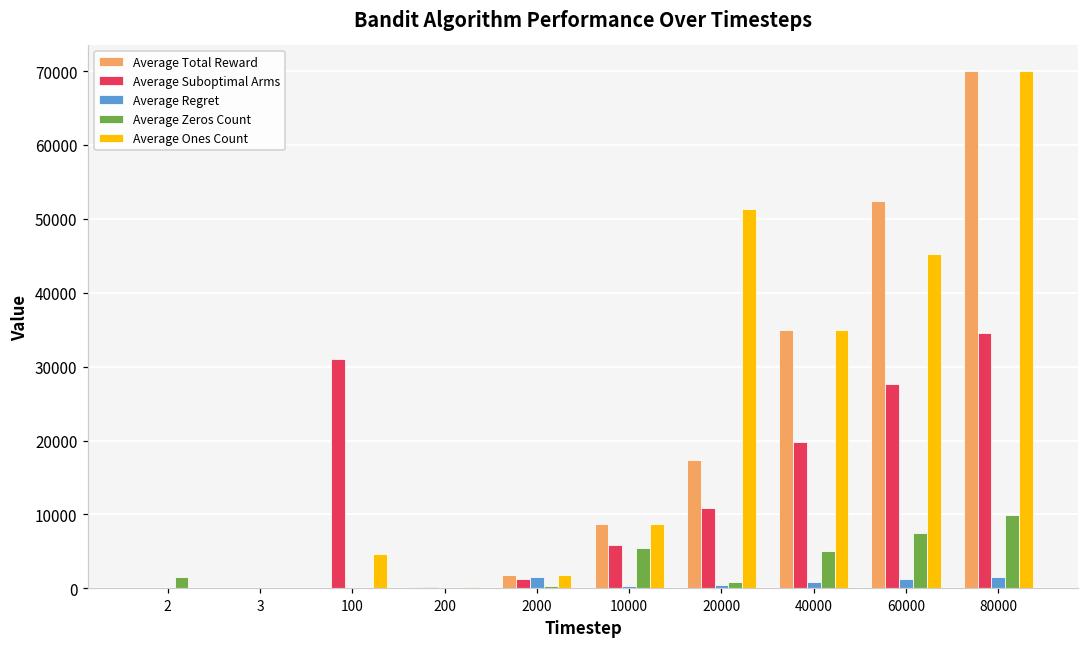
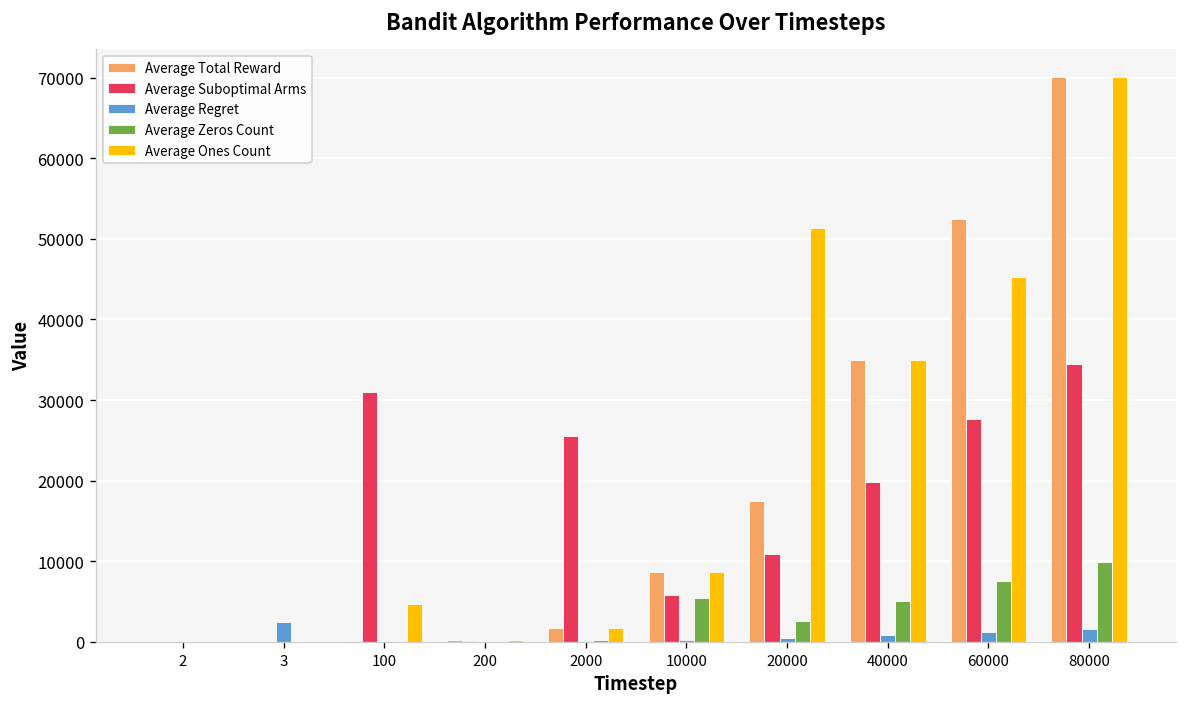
Average Zeros Count, 2: 2000 -> 0
Average Regret, 3: 0 -> 3000
Average Suboptimal Arms, 2000: 1000 -> 26000
Average Regret, 2000: 1000 -> 0
Average Zeros Count, 20000: 1000 -> 3000
